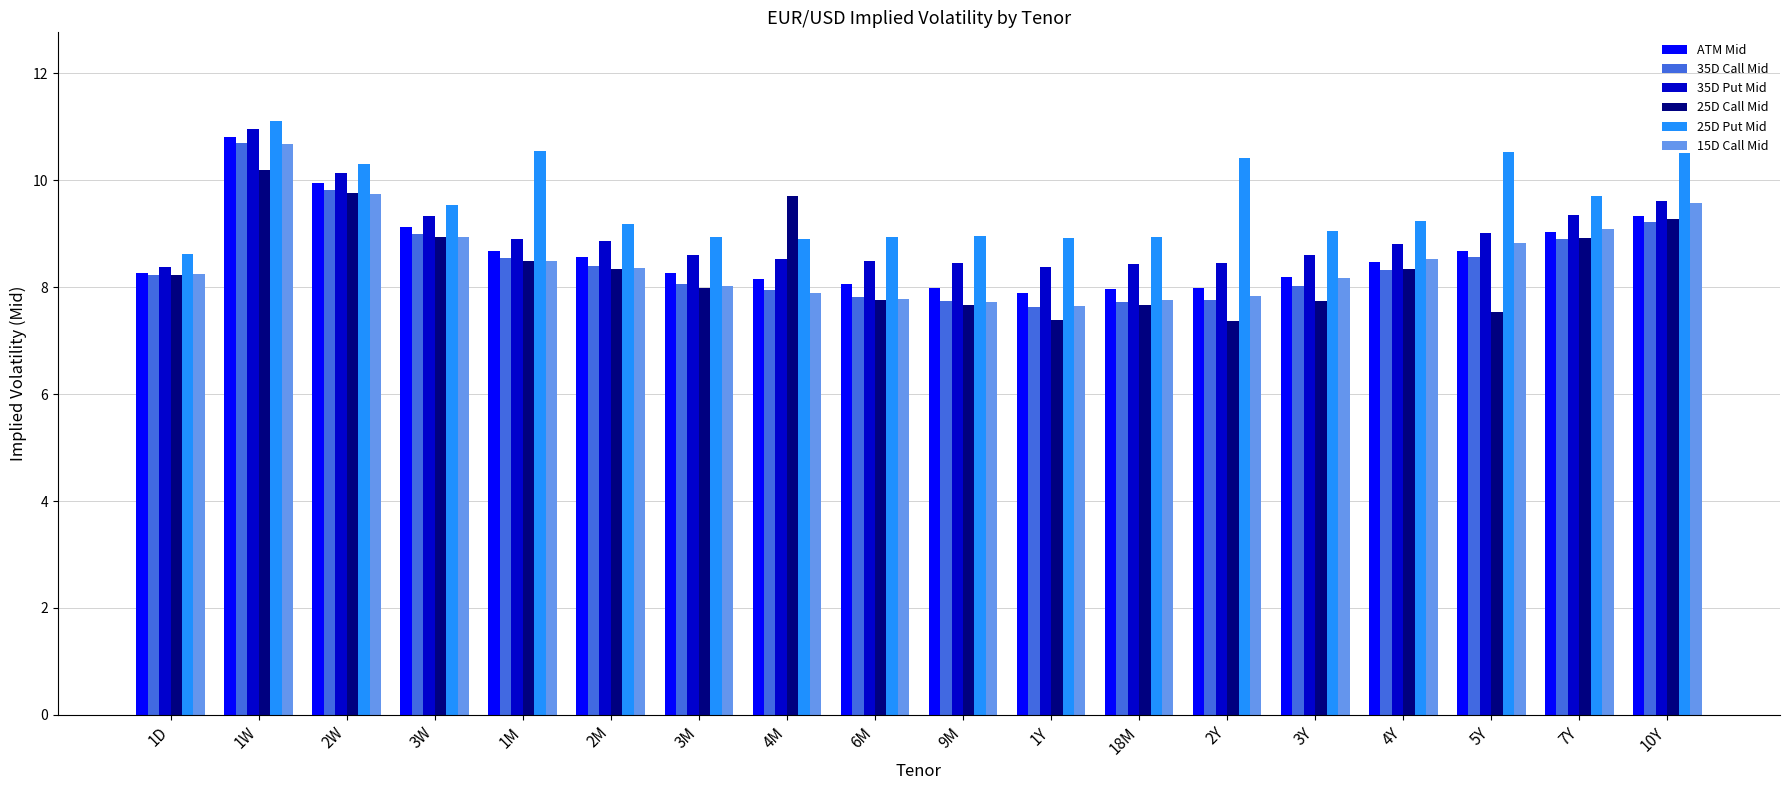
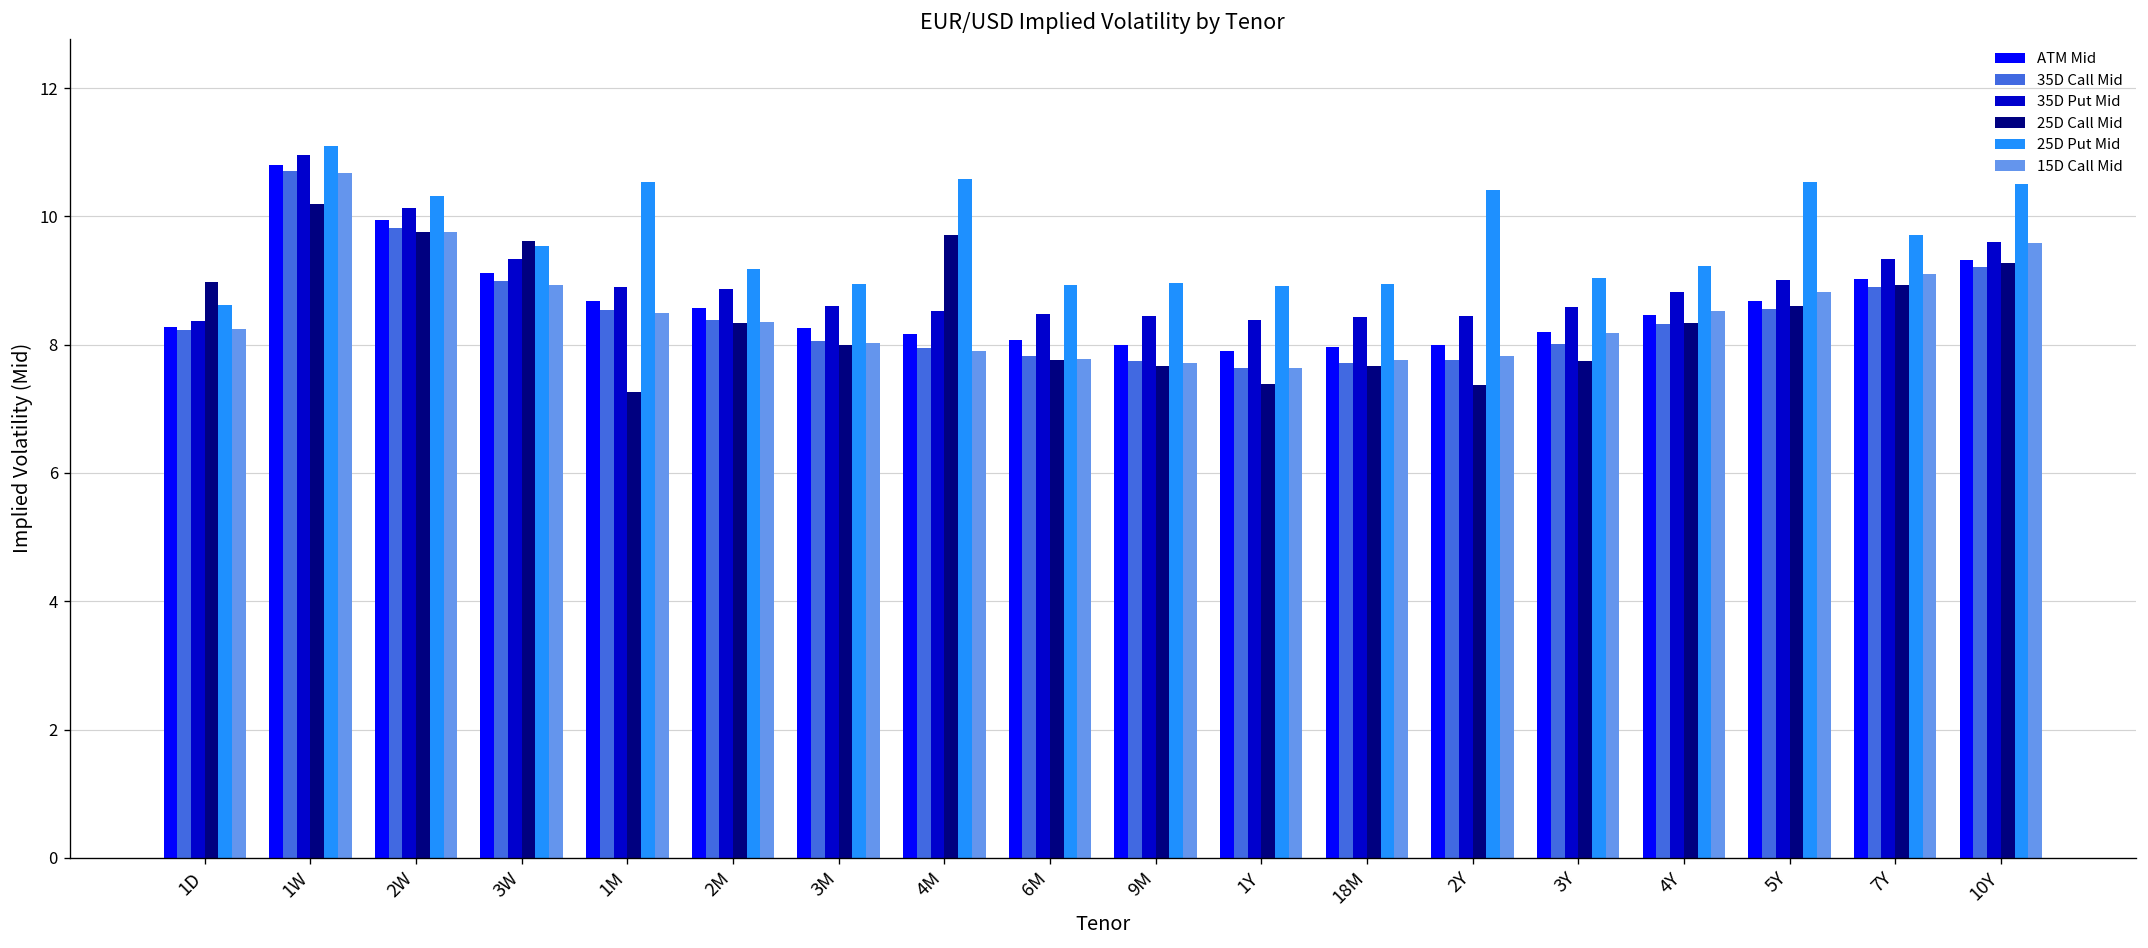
25D Call Mid, 1D: 8.2 -> 9.0
25D Call Mid, 3W: 8.9 -> 9.6
25D Call Mid, 1M: 8.5 -> 7.3
25D Put Mid, 4M: 8.9 -> 10.6
25D Call Mid, 5Y: 7.5 -> 8.6
